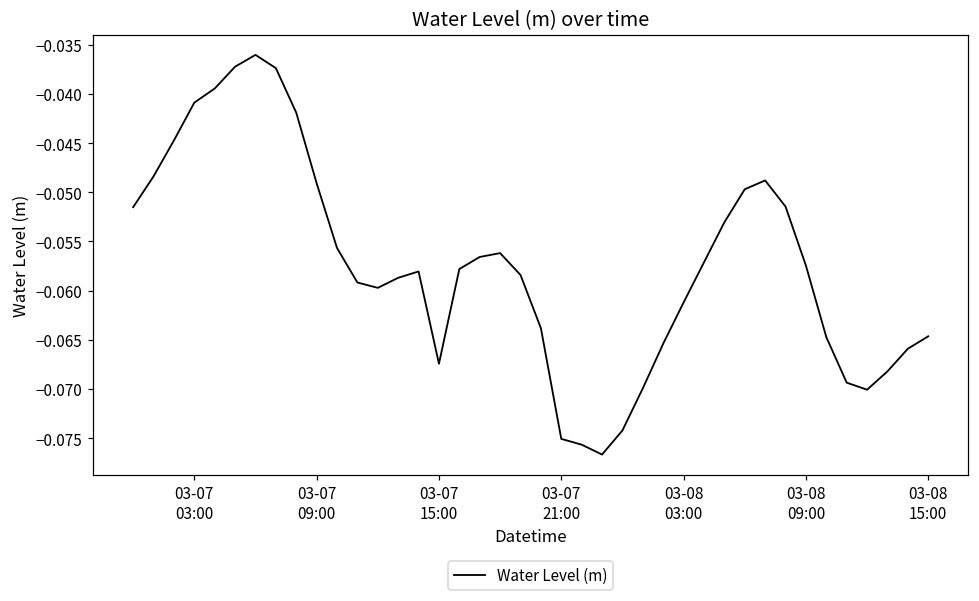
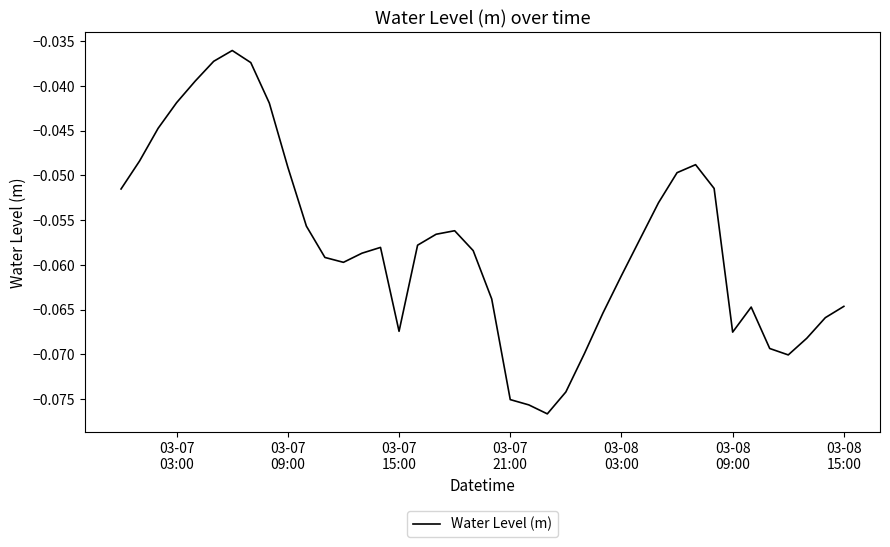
03-07 03:00: -0.041 -> -0.042
03-08 09:00: -0.057 -> -0.068
